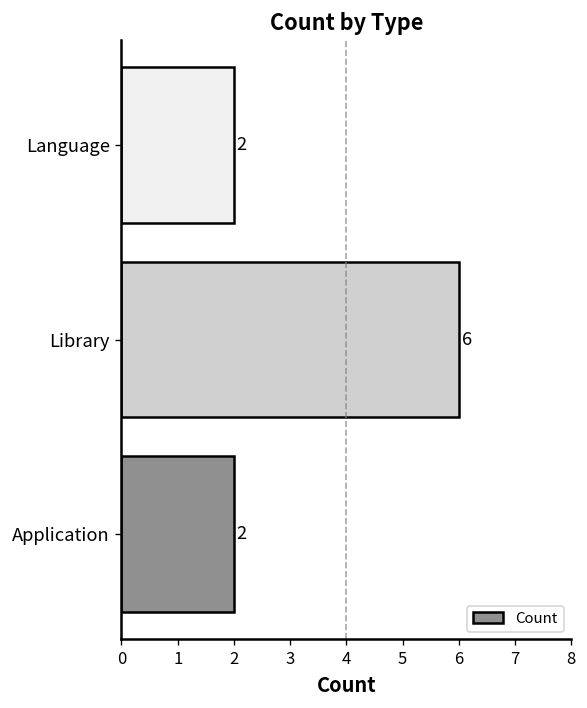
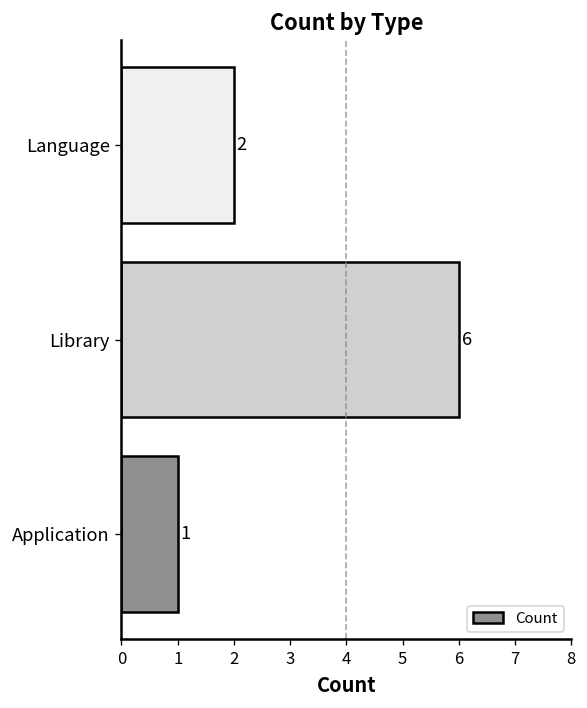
Application: 2 -> 1
